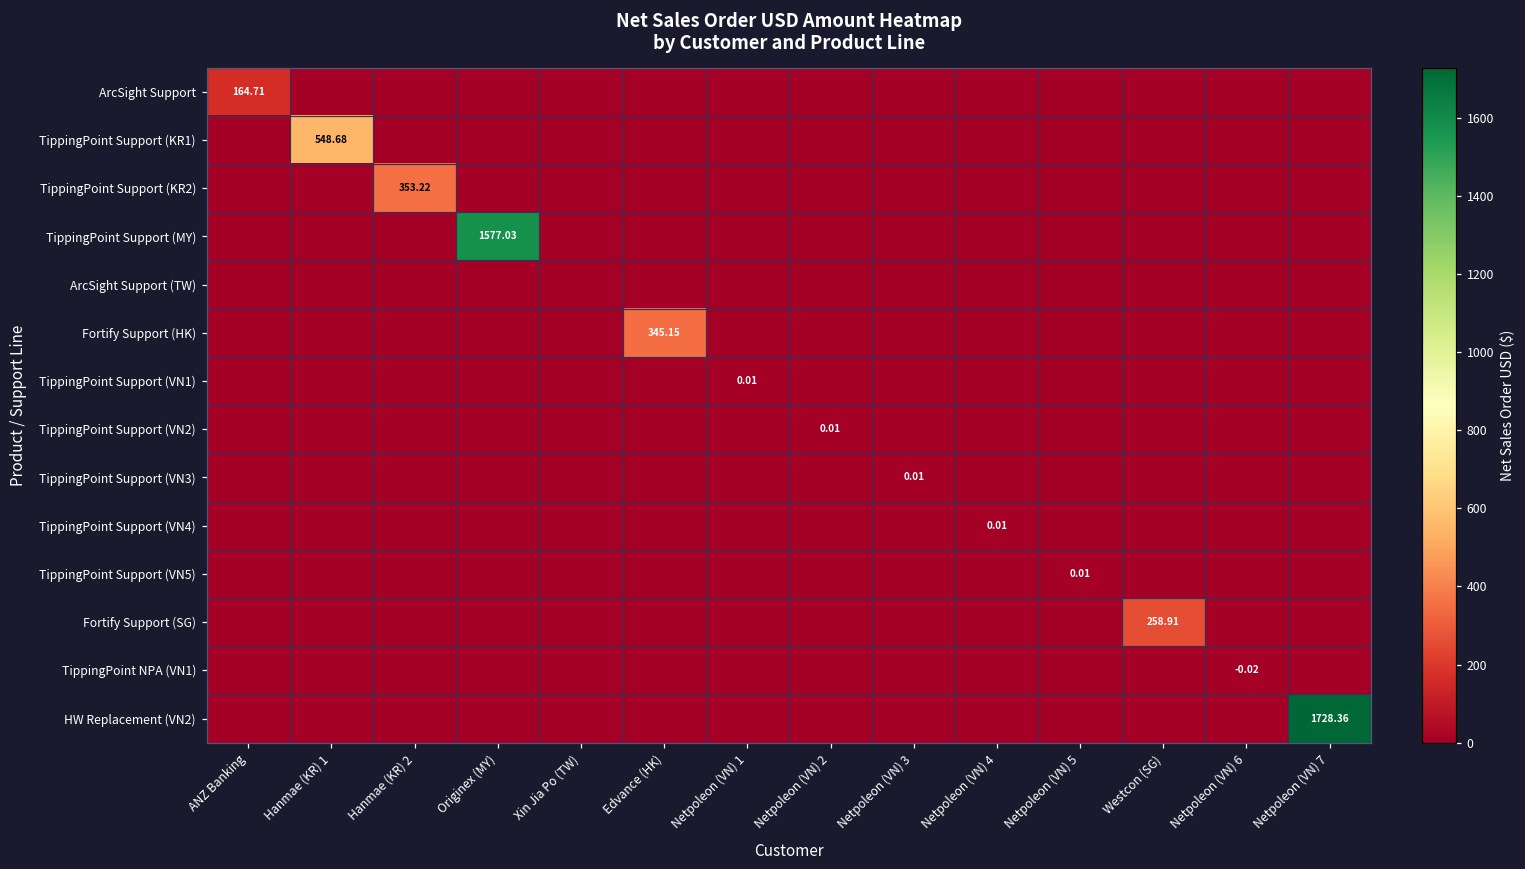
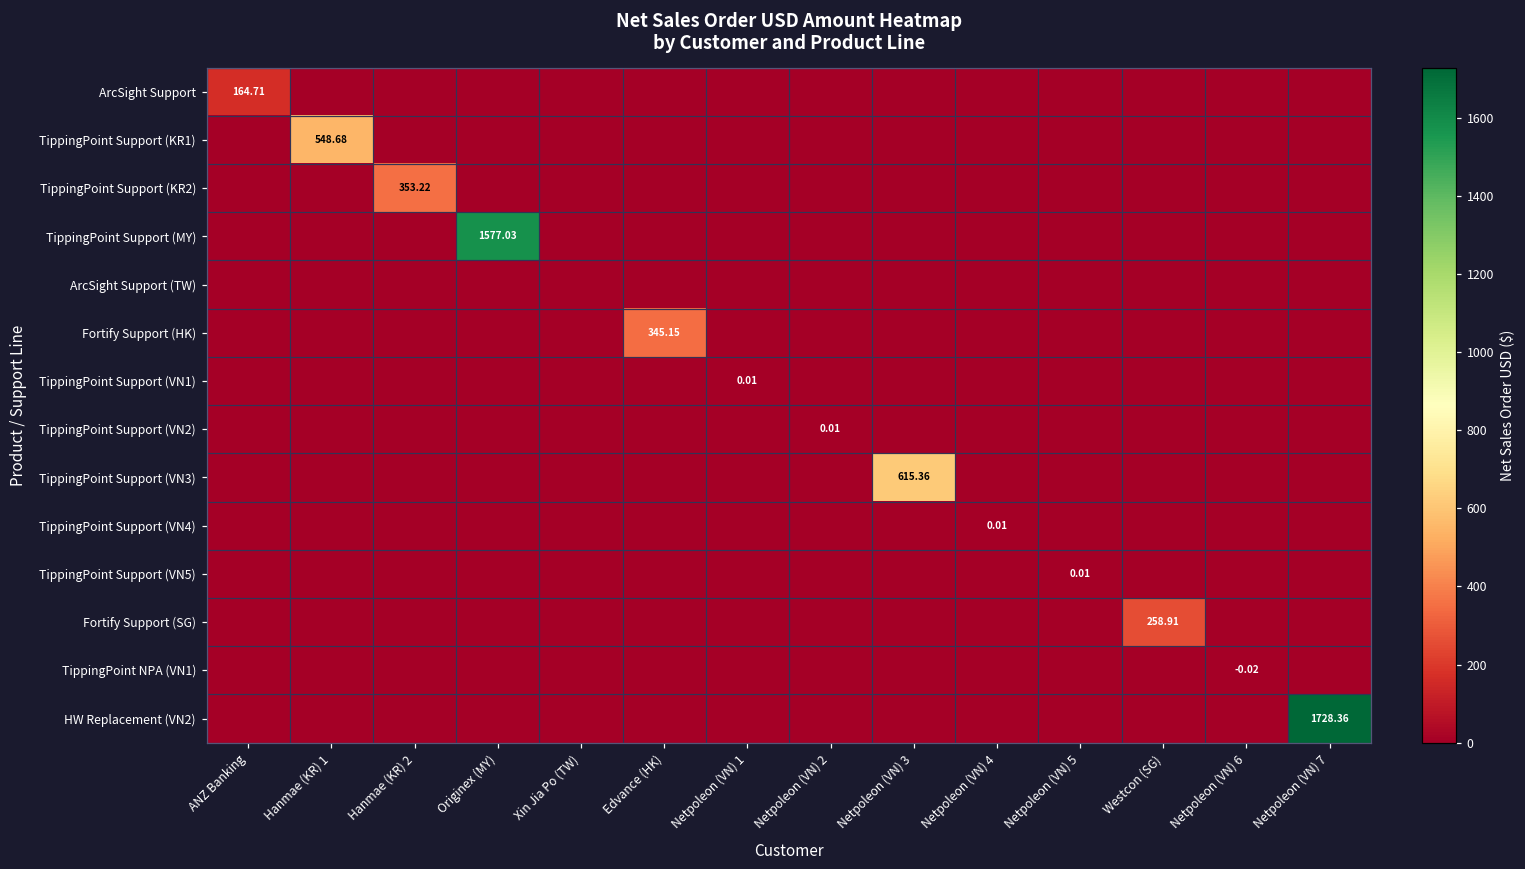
TippingPoint Support (VN3), Netpoleon (VN) 3: 0.01 -> 615.36
